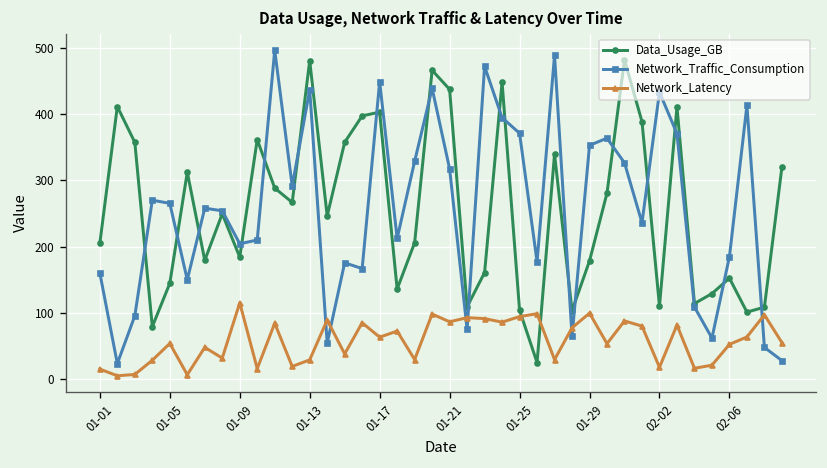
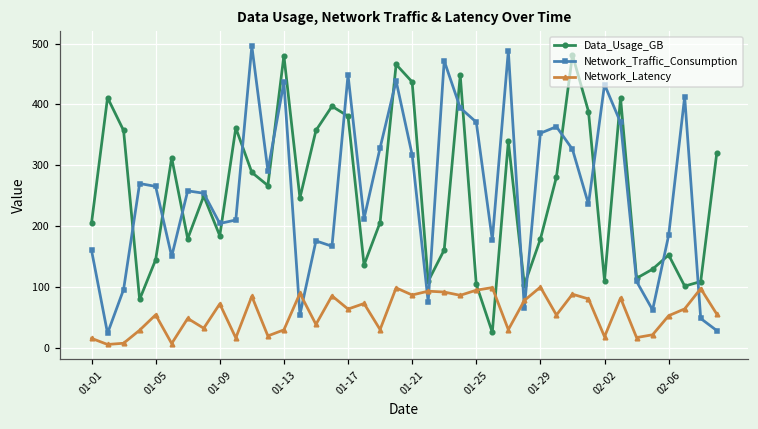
Network_Latency, 01-09: 120 -> 70
Data_Usage_GB, 01-17: 400 -> 380
